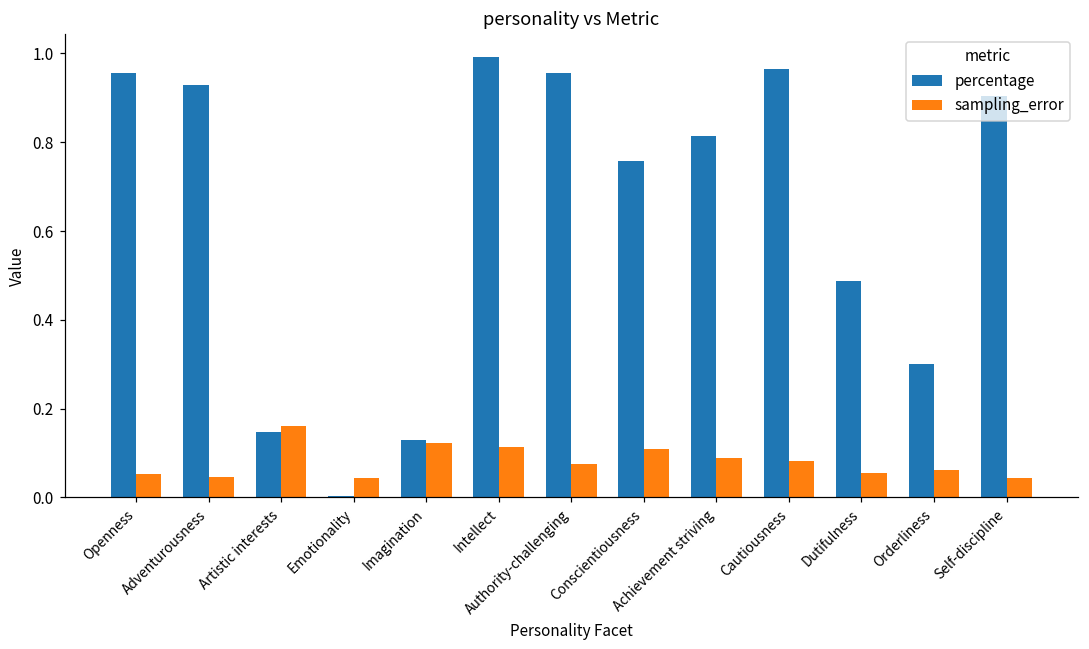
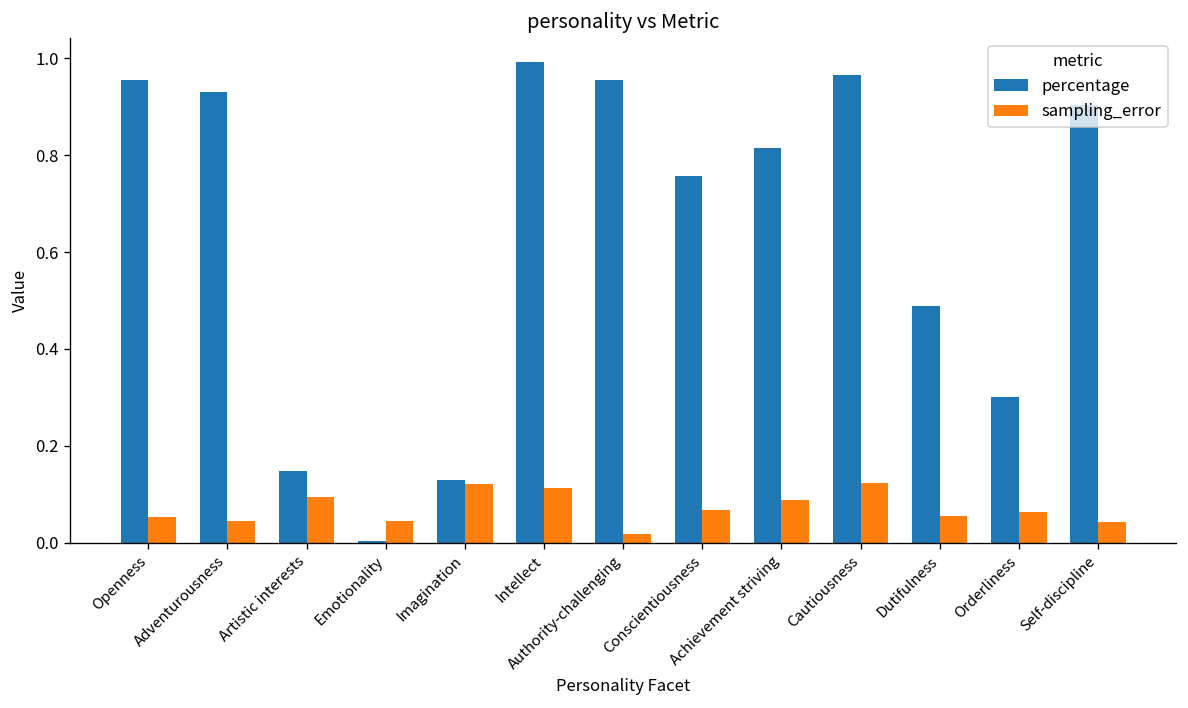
sampling_error, Artistic interests: 0.16 -> 0.09
sampling_error, Authority-challenging: 0.07 -> 0.02
sampling_error, Conscientiousness: 0.11 -> 0.07
sampling_error, Cautiousness: 0.08 -> 0.12
